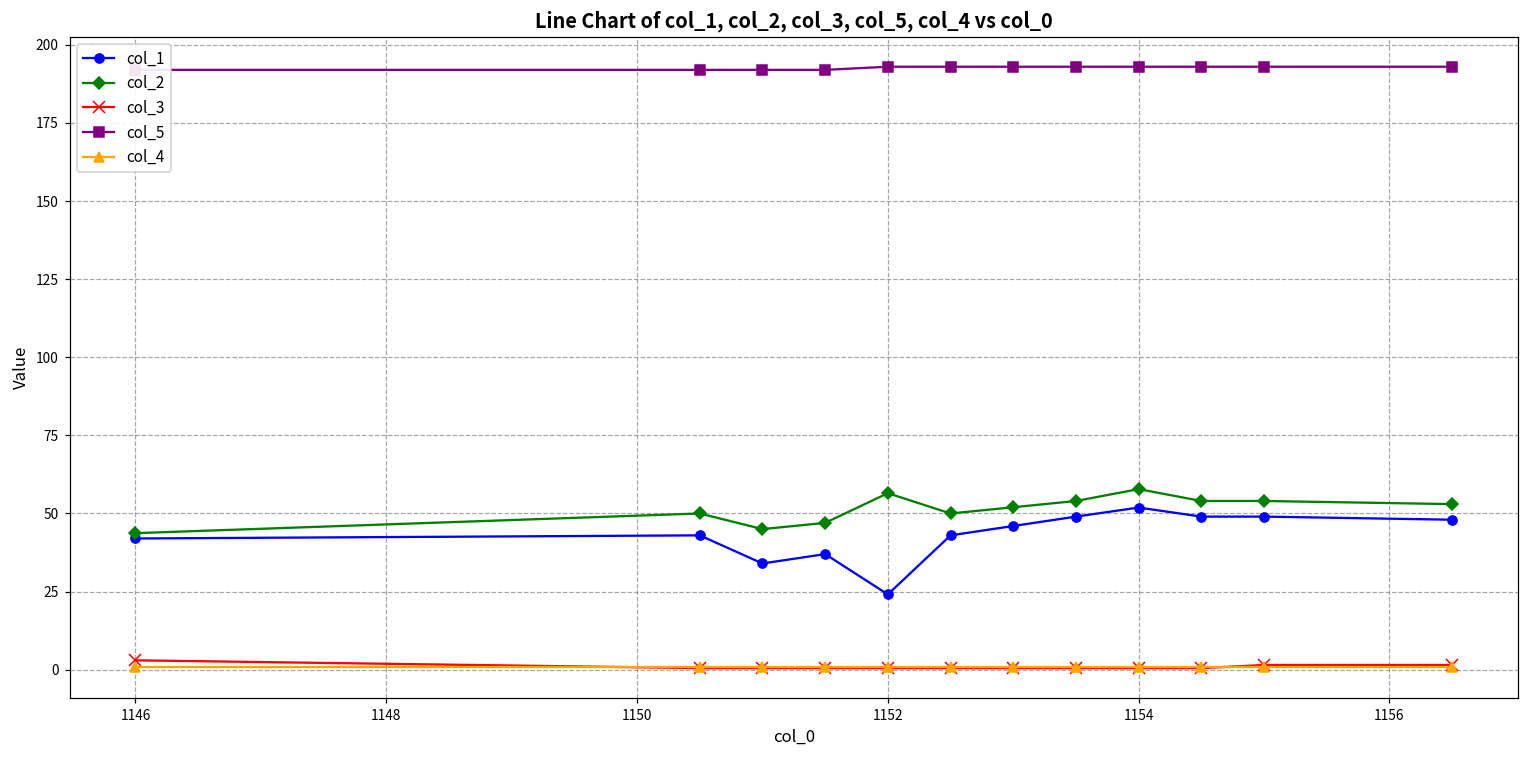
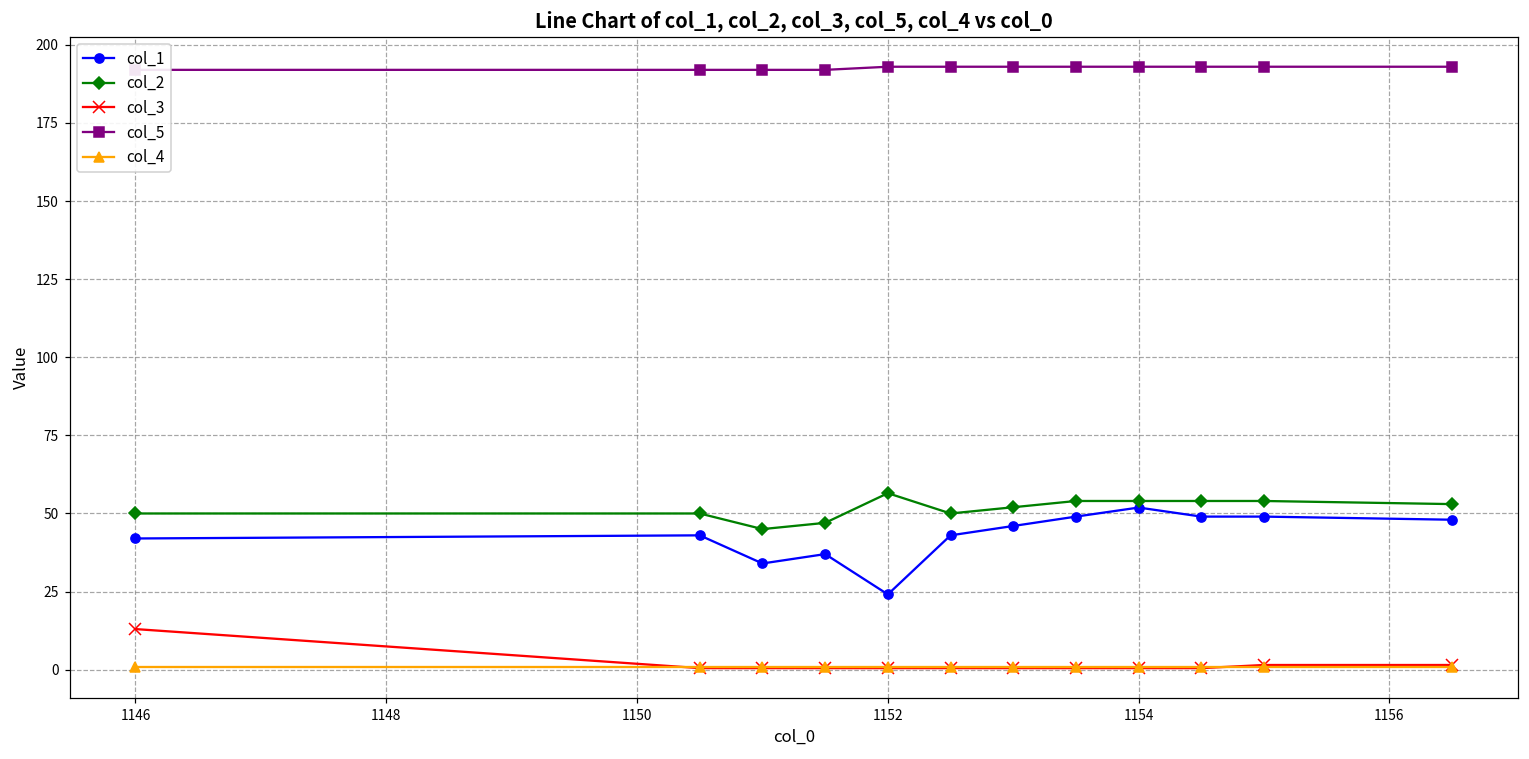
col_2, 1146: 44 -> 50
col_3, 1146: 3 -> 13
col_2, 1154: 58 -> 54
